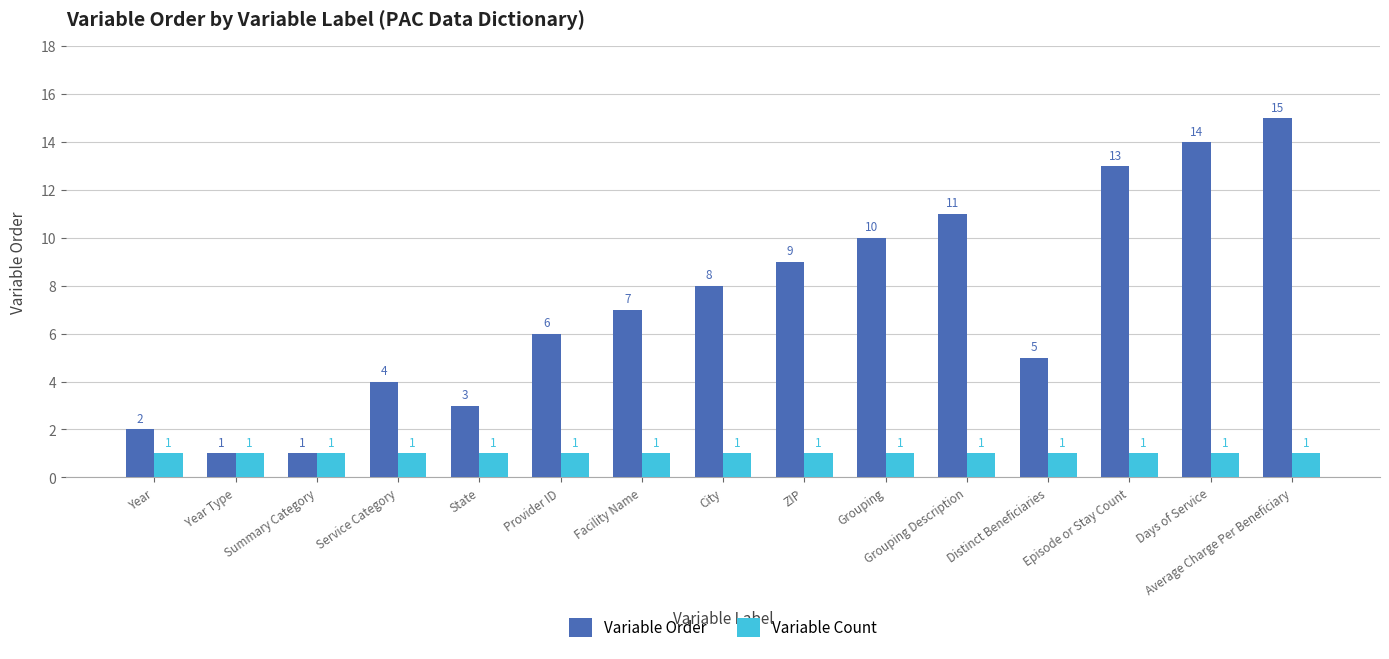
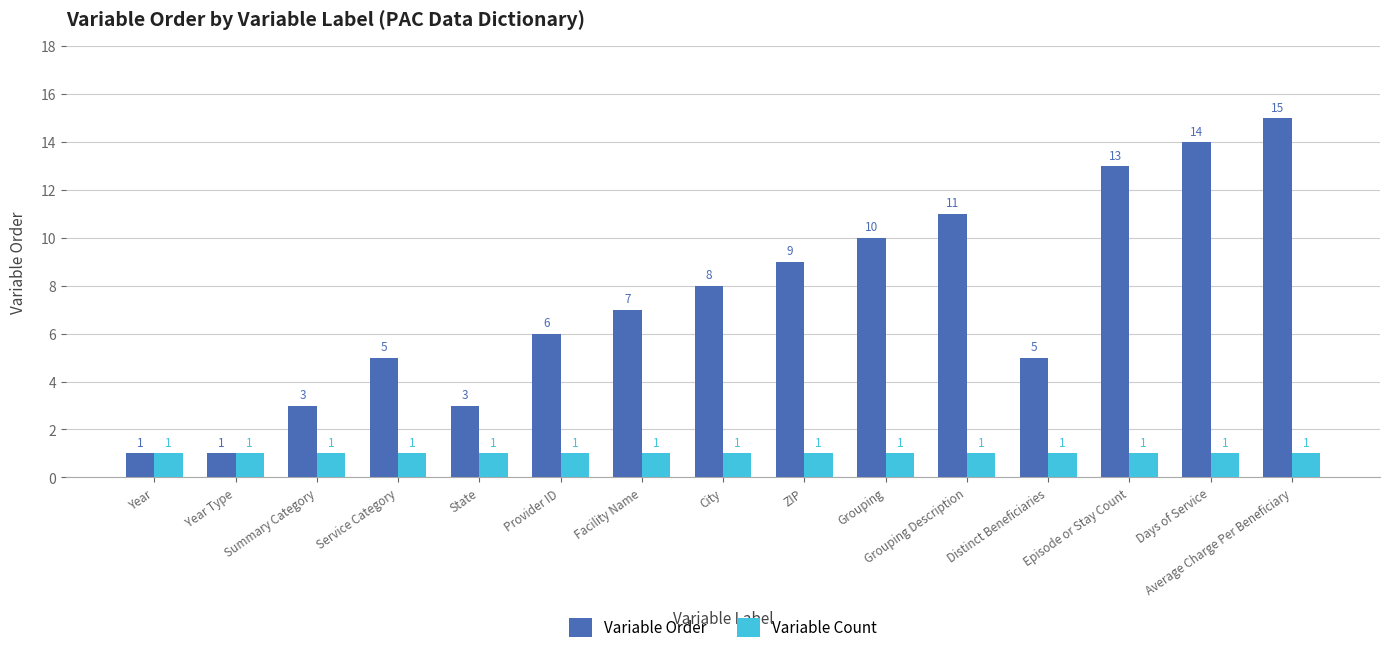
Variable Order, Year: 2 -> 1
Variable Order, Summary Category: 1 -> 3
Variable Order, Service Category: 4 -> 5
